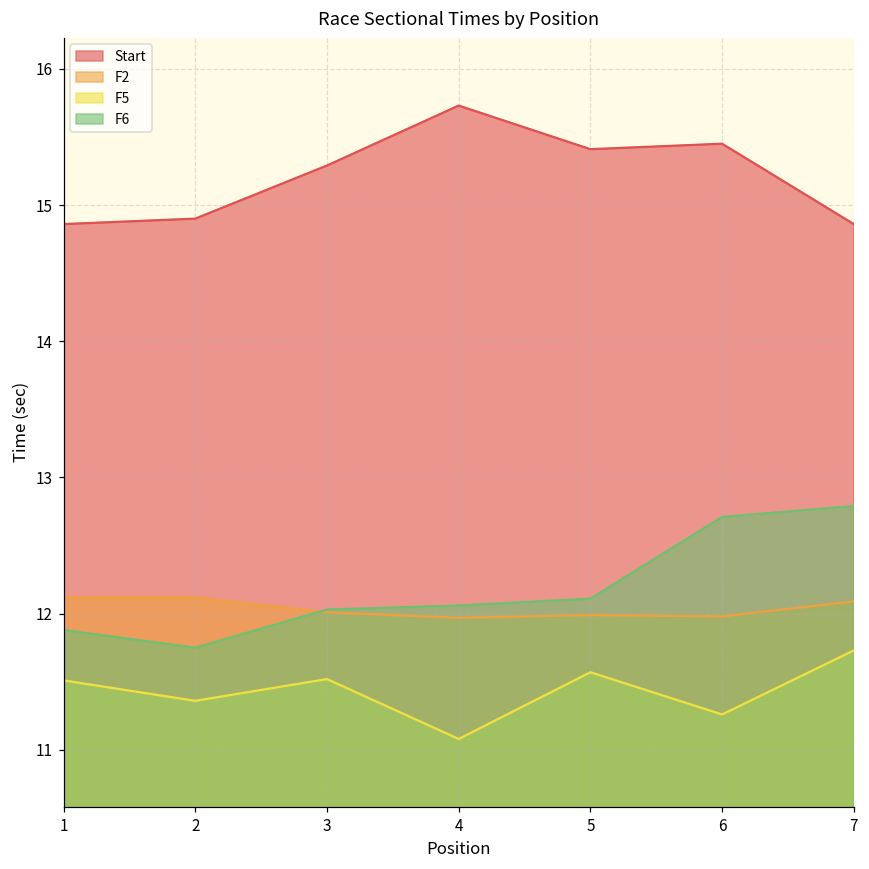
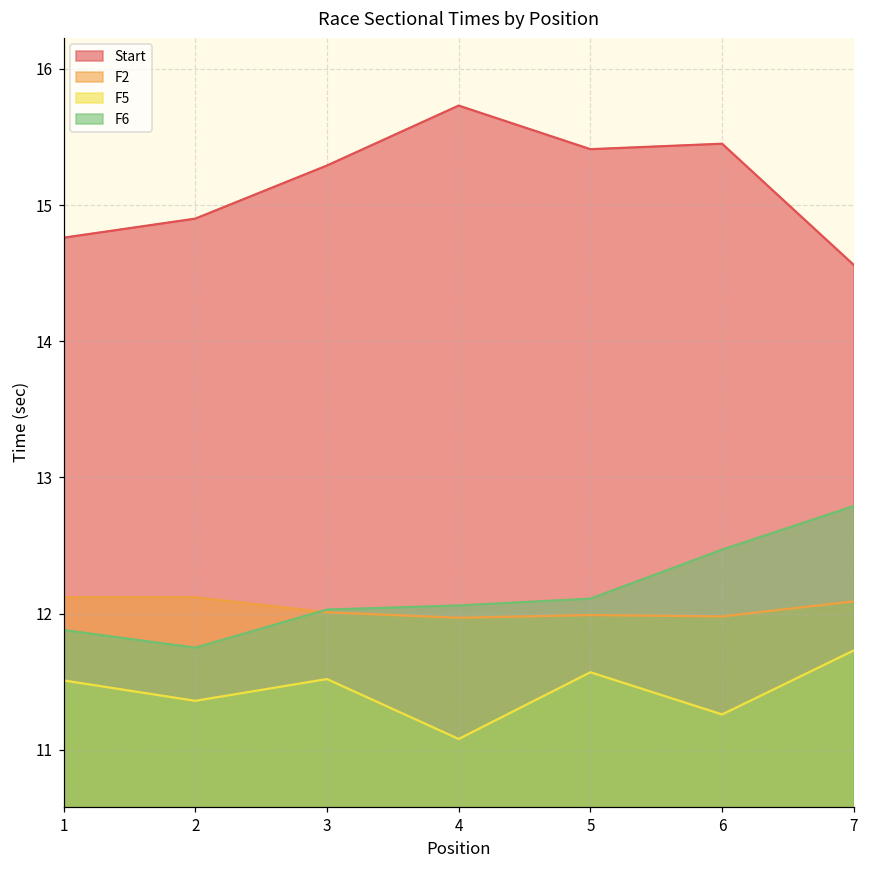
Start, 1: 14.86 -> 14.76
F6, 6: 12.71 -> 12.47
Start, 7: 14.86 -> 14.56
